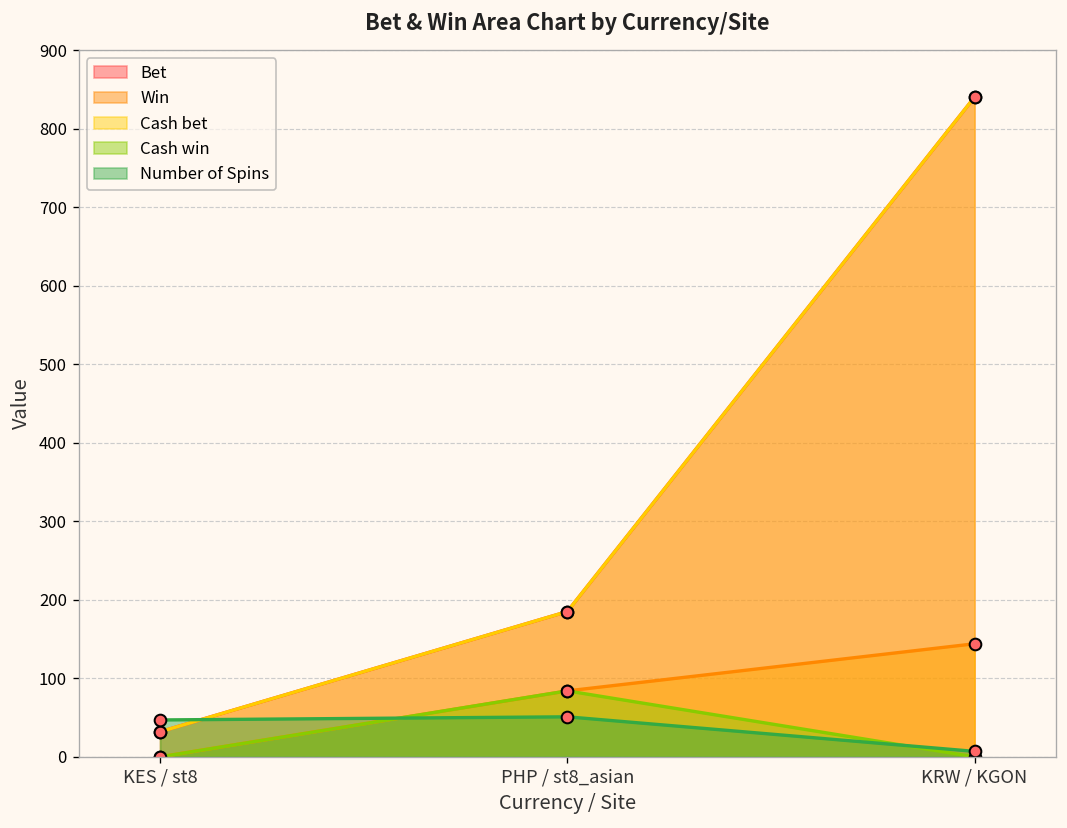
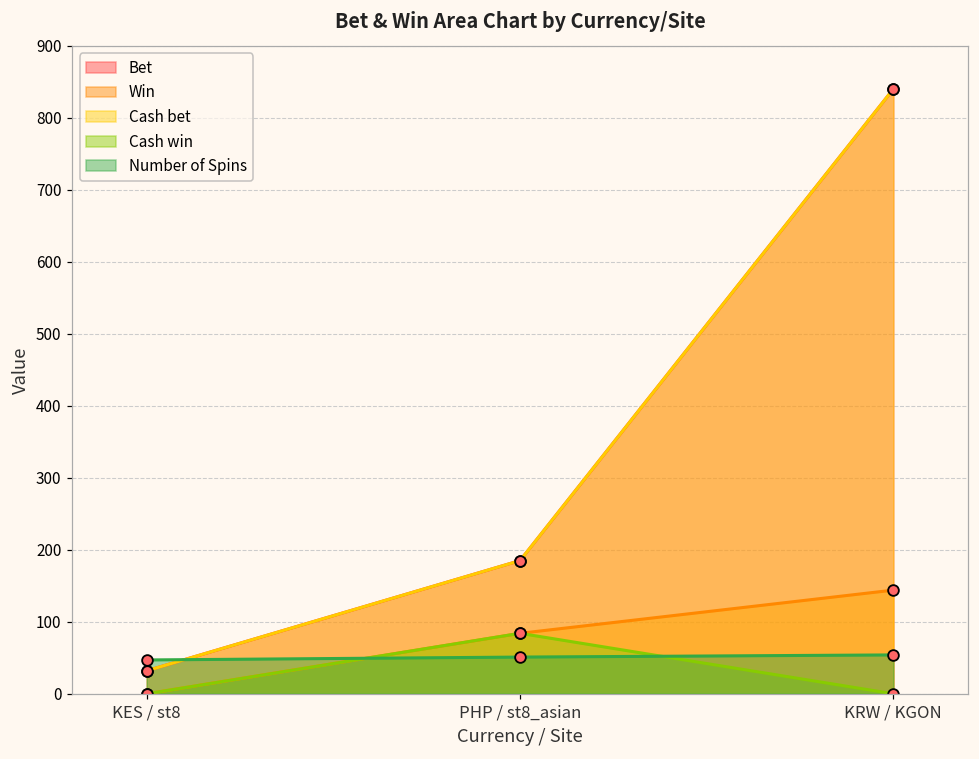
Number of Spins, KRW / KGON: 10 -> 50
